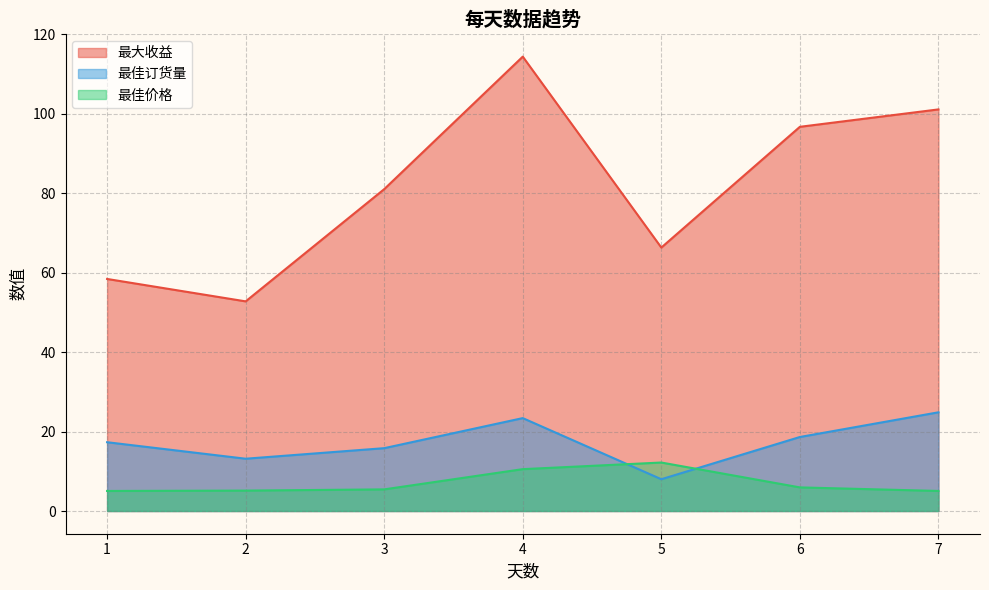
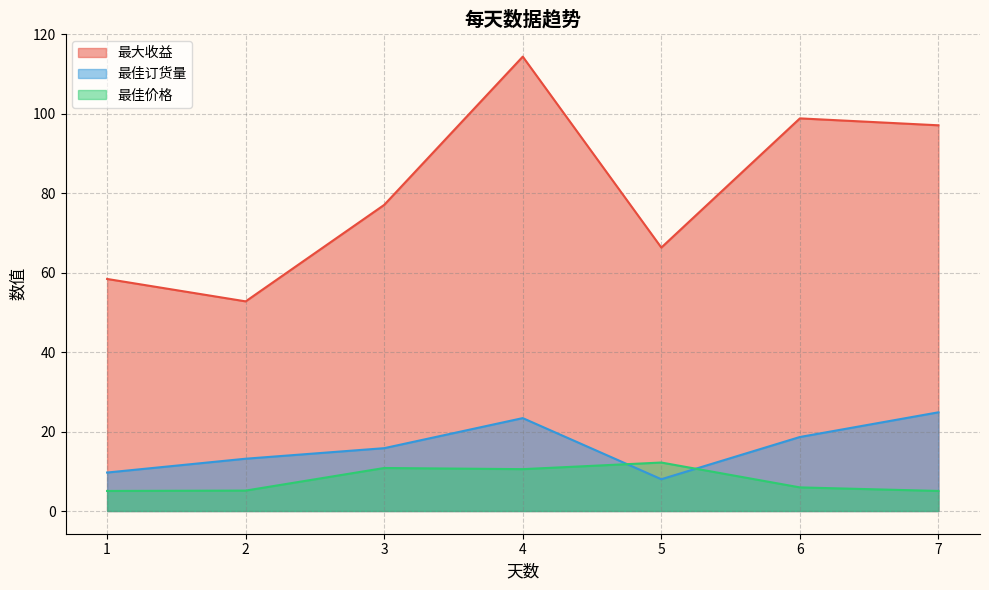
最佳订货量, 1: 17 -> 10
最大收益, 3: 81 -> 77
最佳价格, 3: 5 -> 11
最大收益, 6: 97 -> 99
最大收益, 7: 101 -> 97
